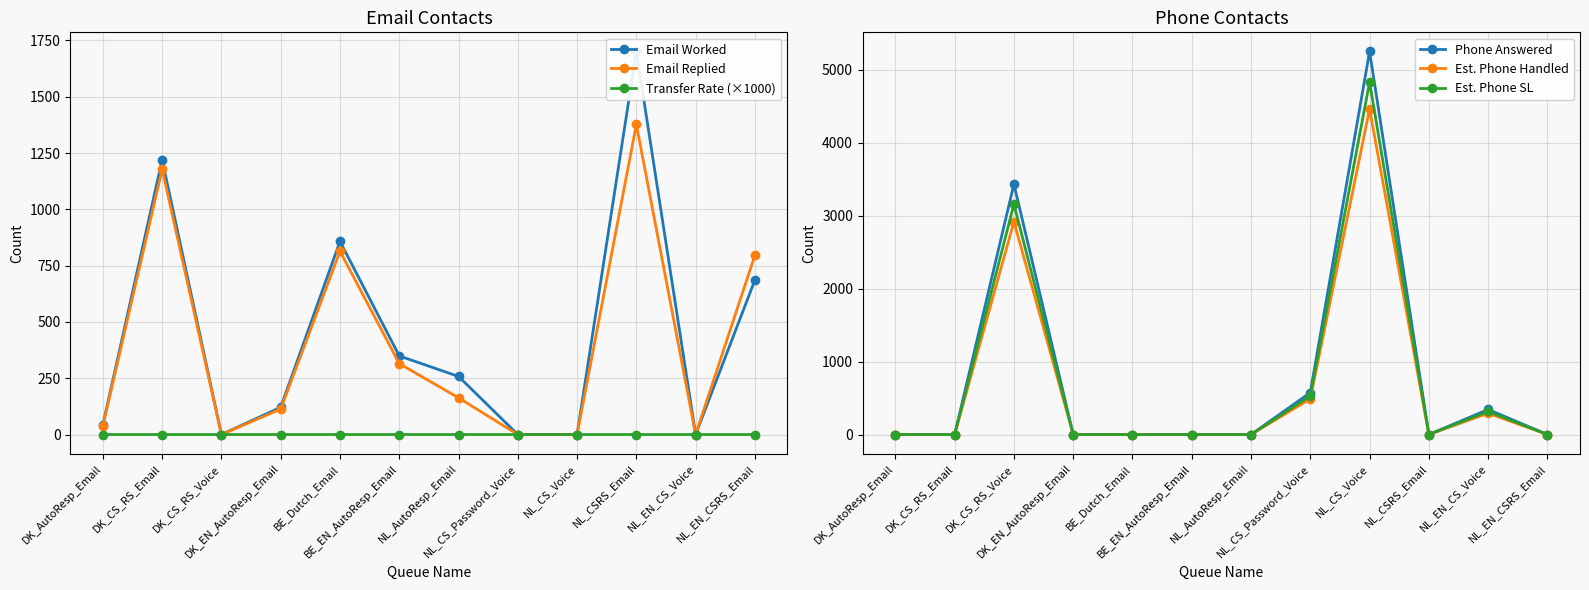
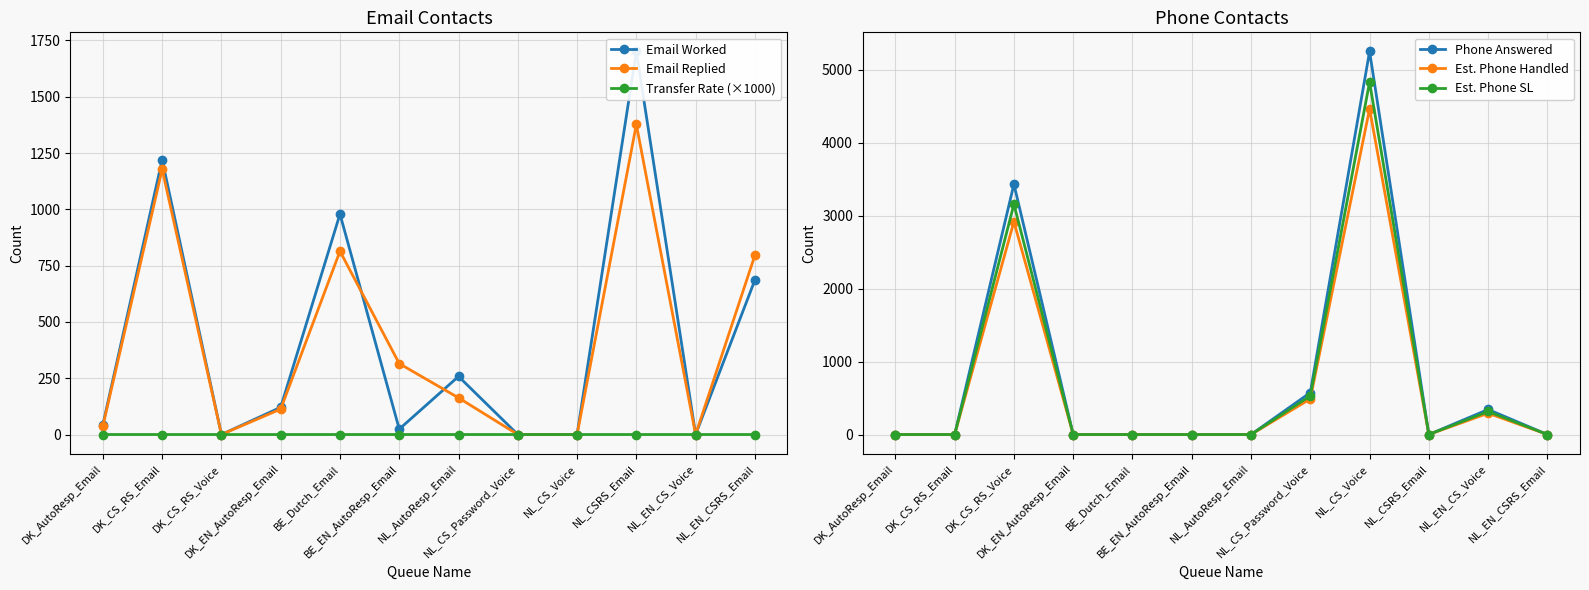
Email Contacts, Email Worked, BE_Dutch_Email: 860 -> 980
Email Contacts, Email Worked, BE_EN_AutoResp_Email: 350 -> 20
